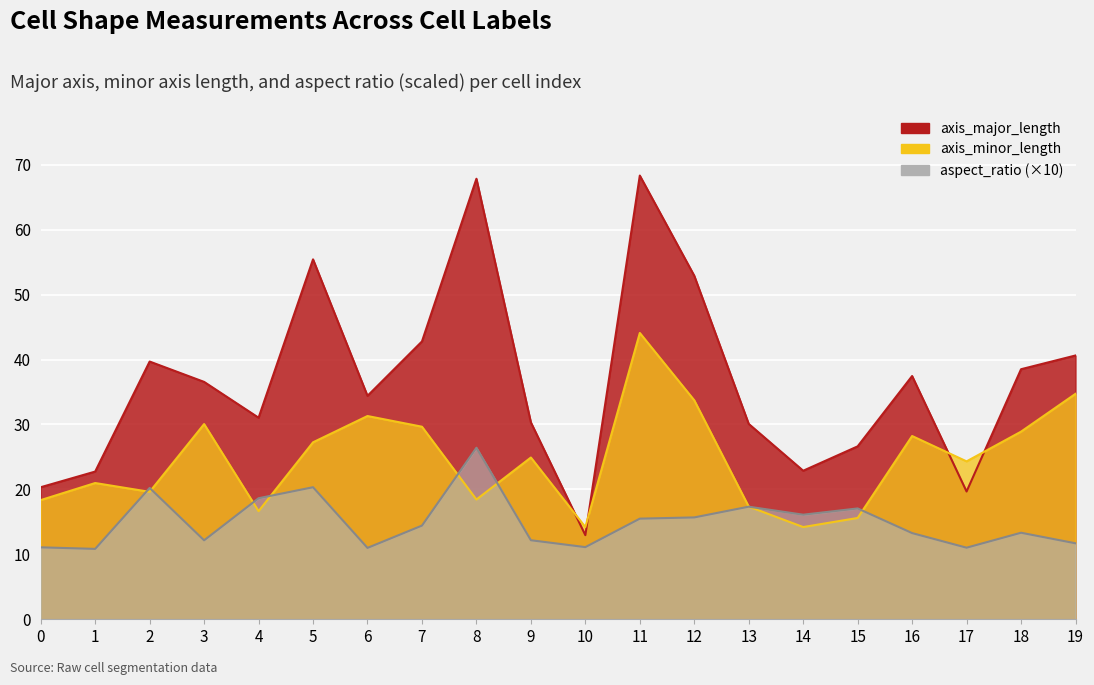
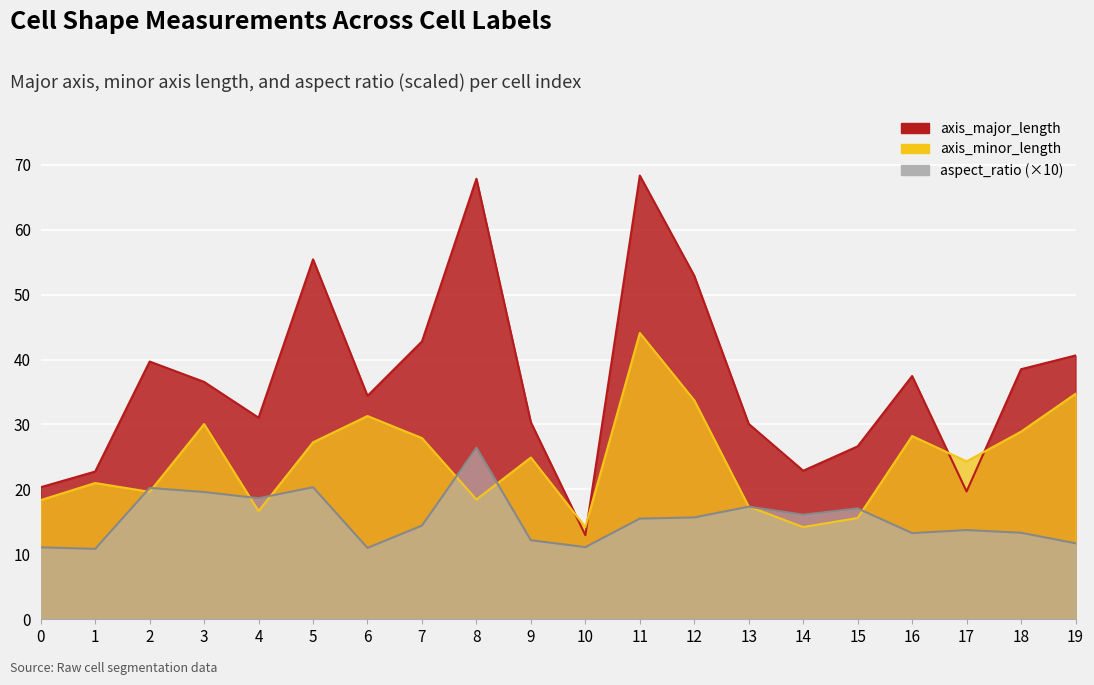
aspect_ratio (×10), 3: 12 -> 20
axis_minor_length, 7: 30 -> 28
aspect_ratio (×10), 17: 11 -> 14
